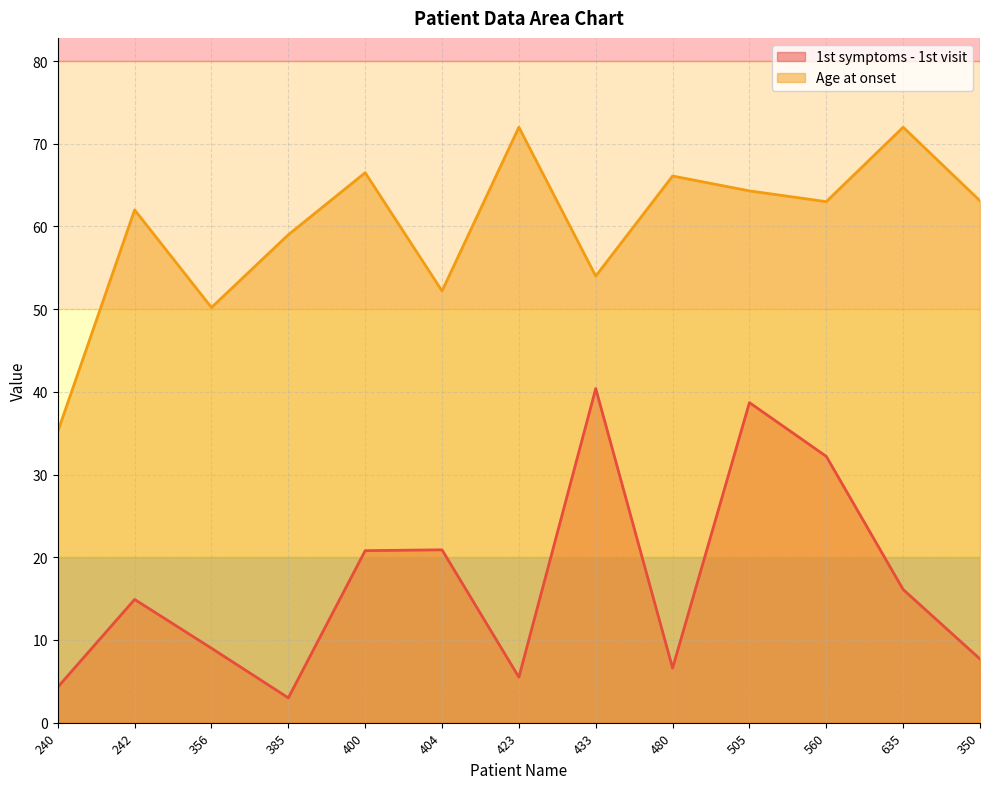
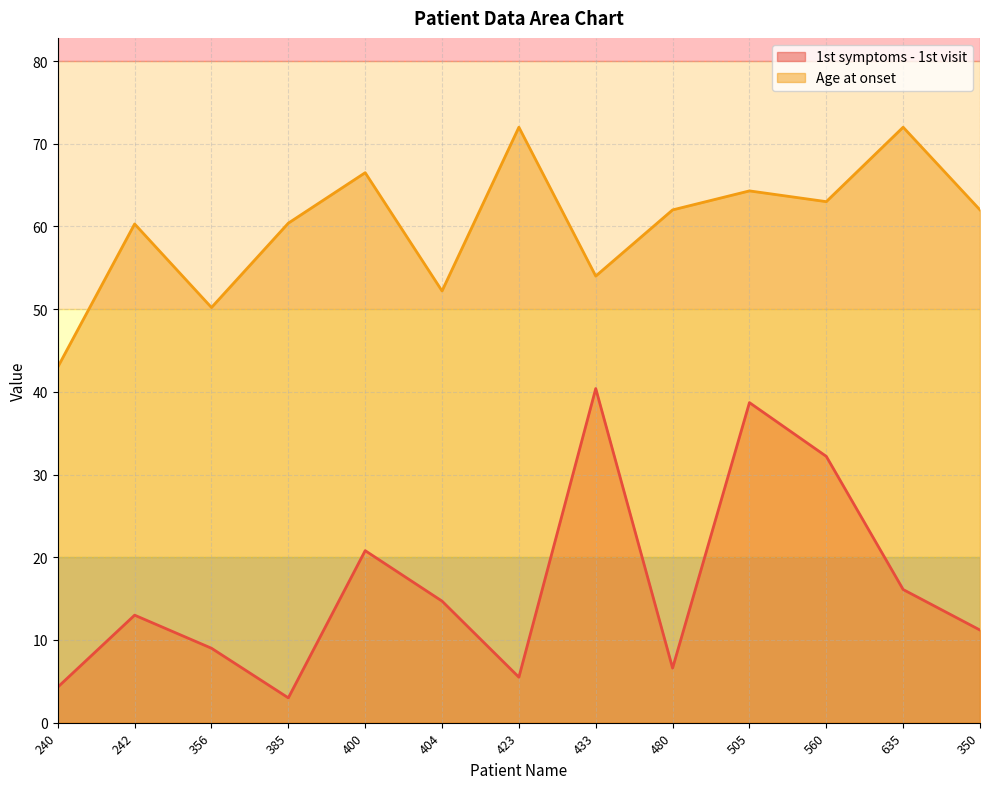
Age at onset, 240: 35 -> 43
1st symptoms - 1st visit, 242: 15 -> 13
Age at onset, 242: 62 -> 60
Age at onset, 385: 59 -> 60
1st symptoms - 1st visit, 404: 21 -> 15
Age at onset, 480: 66 -> 62
1st symptoms - 1st visit, 350: 8 -> 11
Age at onset, 350: 63 -> 62
